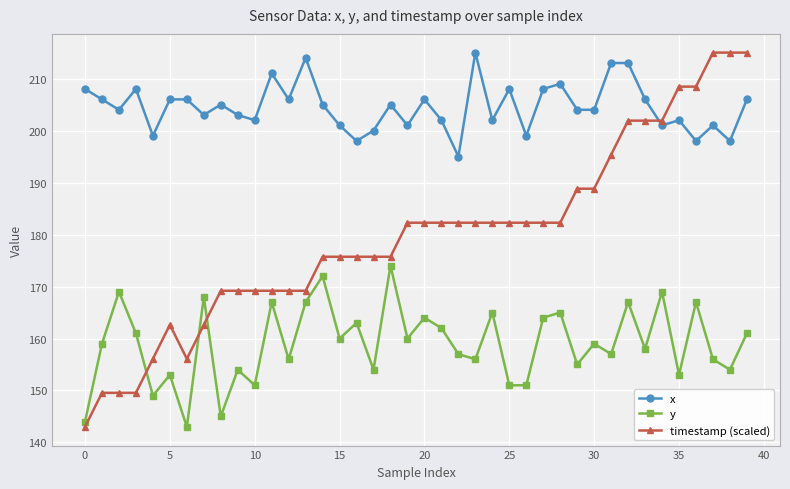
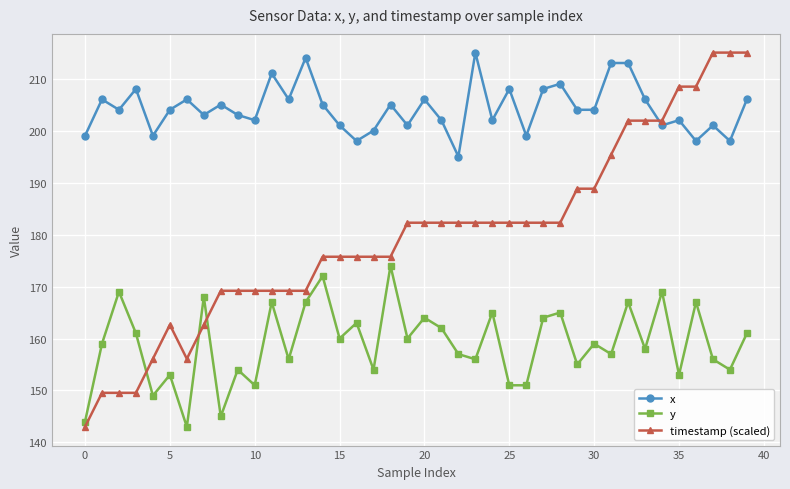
x, 0: 208 -> 199
x, 5: 206 -> 204
